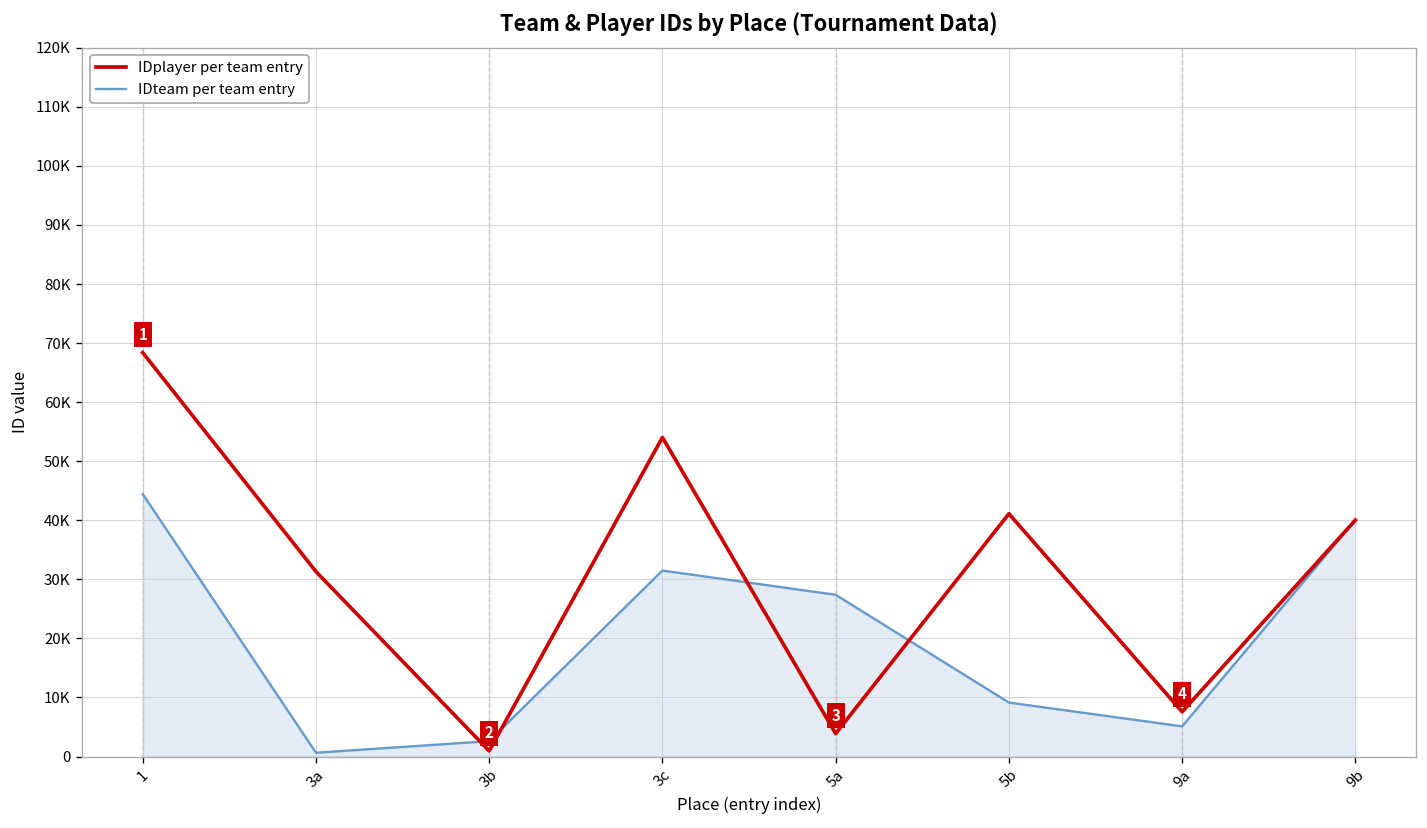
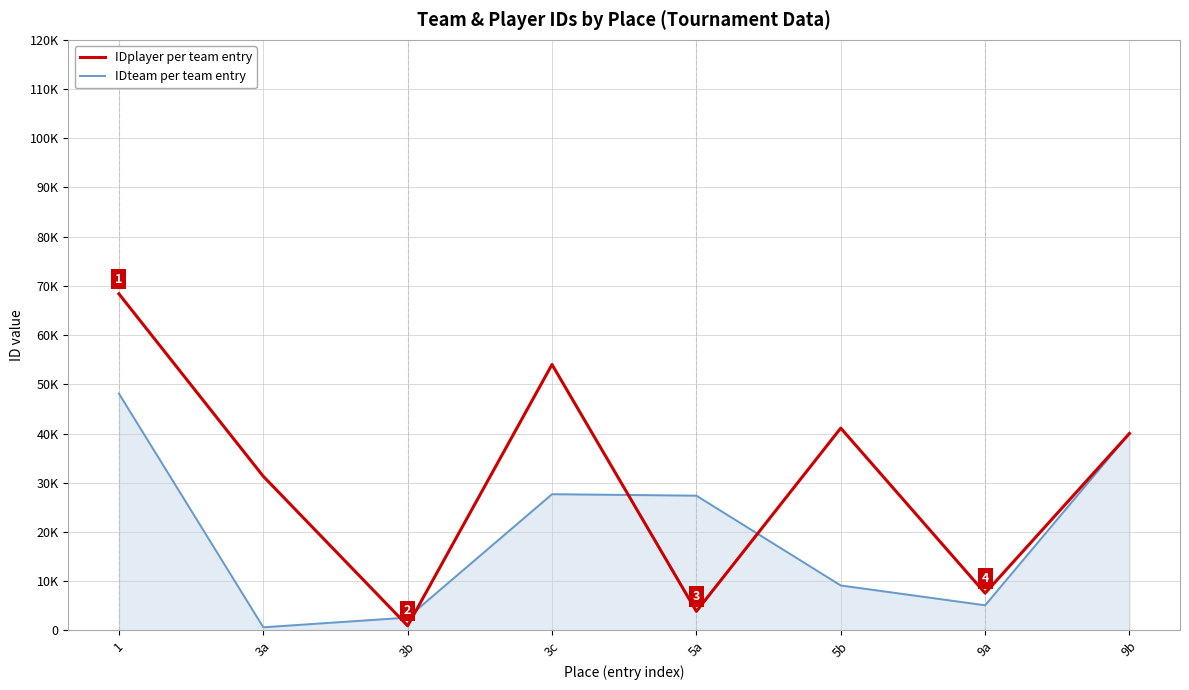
IDteam per team entry, 1: 44000 -> 48000
IDteam per team entry, 3c: 31000 -> 28000
